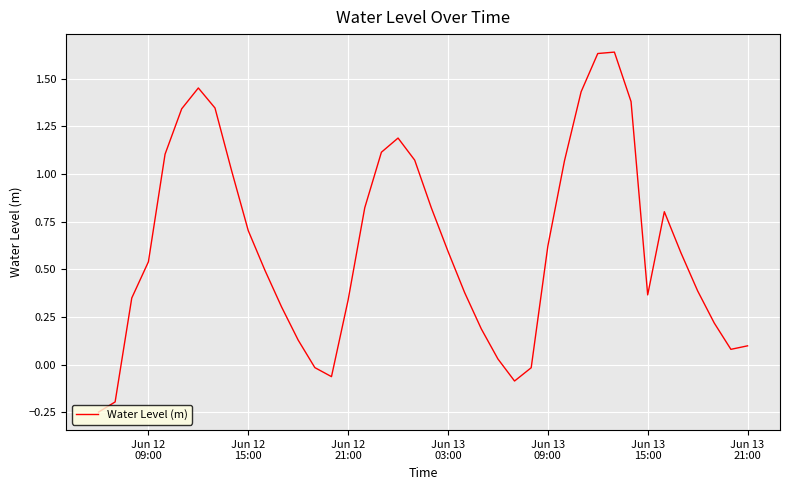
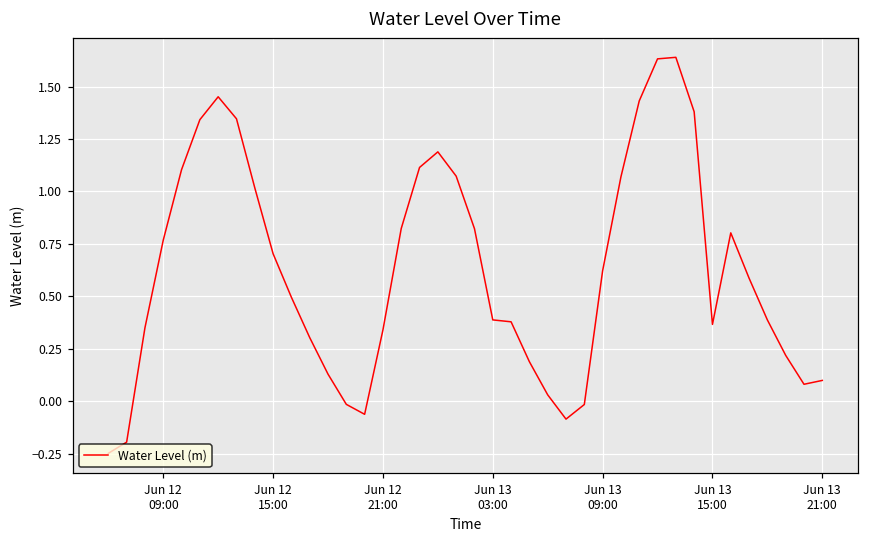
Jun 12 09:00: 0.54 -> 0.77
Jun 13 03:00: 0.59 -> 0.39
